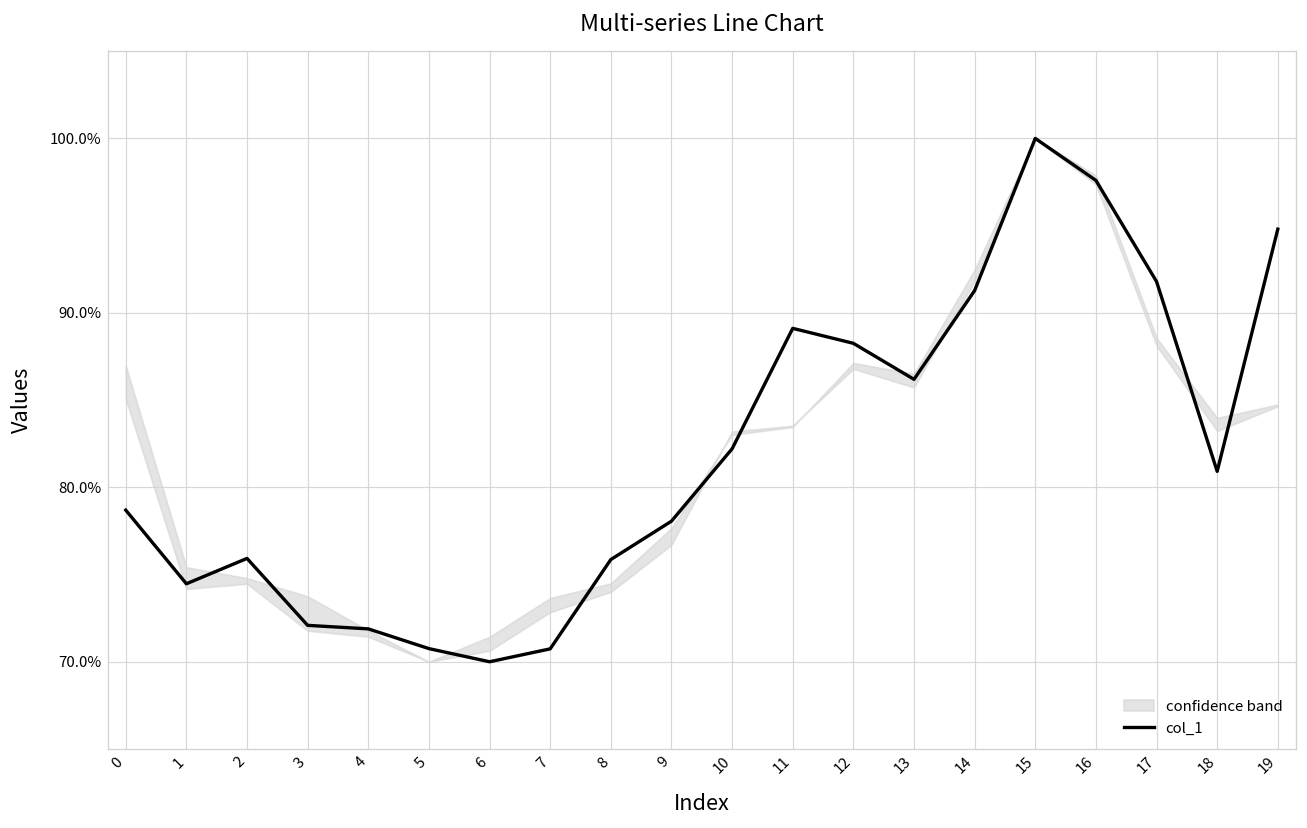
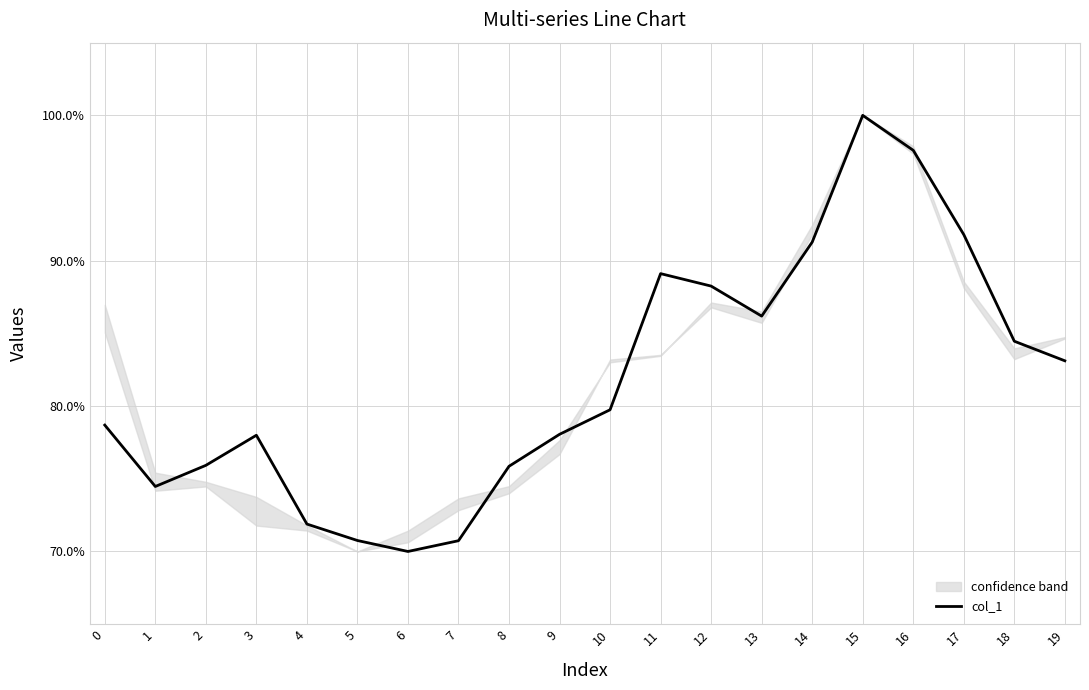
col_1, 3: 72.1% -> 78.0%
col_1, 10: 82.2% -> 79.7%
col_1, 18: 80.9% -> 84.5%
col_1, 19: 94.8% -> 83.1%
